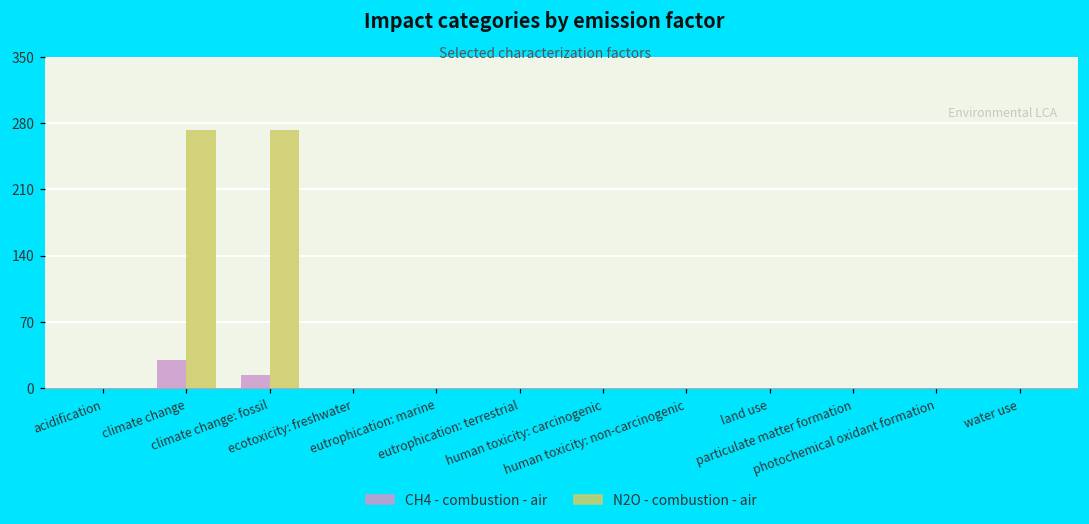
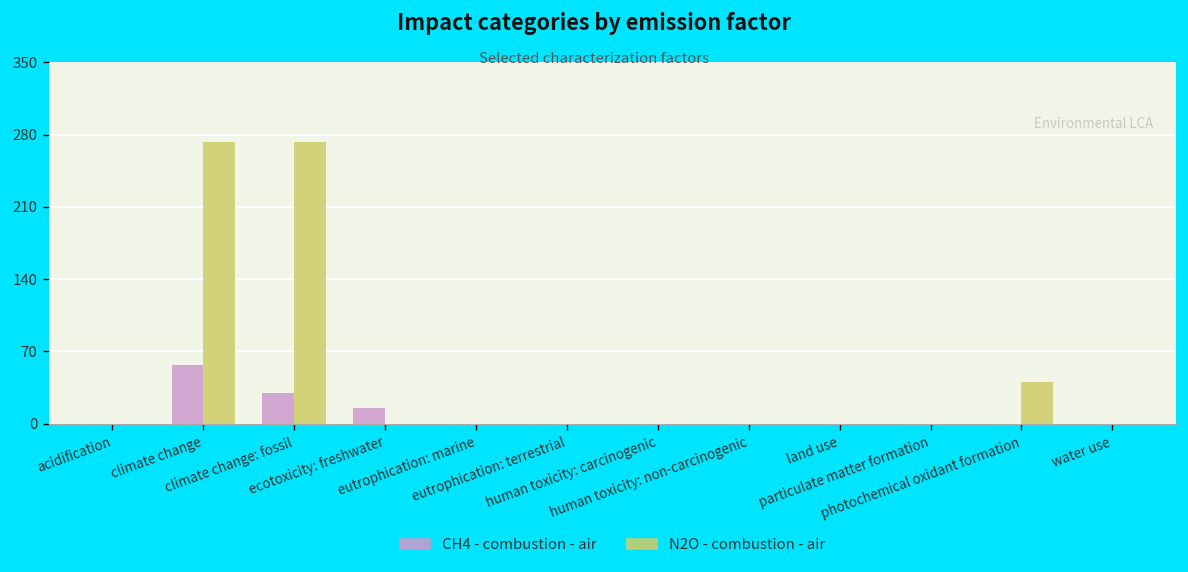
CH4 - combustion - air, climate change: 30 -> 60
CH4 - combustion - air, climate change: fossil: 10 -> 30
CH4 - combustion - air, ecotoxicity: freshwater: 0 -> 20
N2O - combustion - air, photochemical oxidant formation: 0 -> 40
